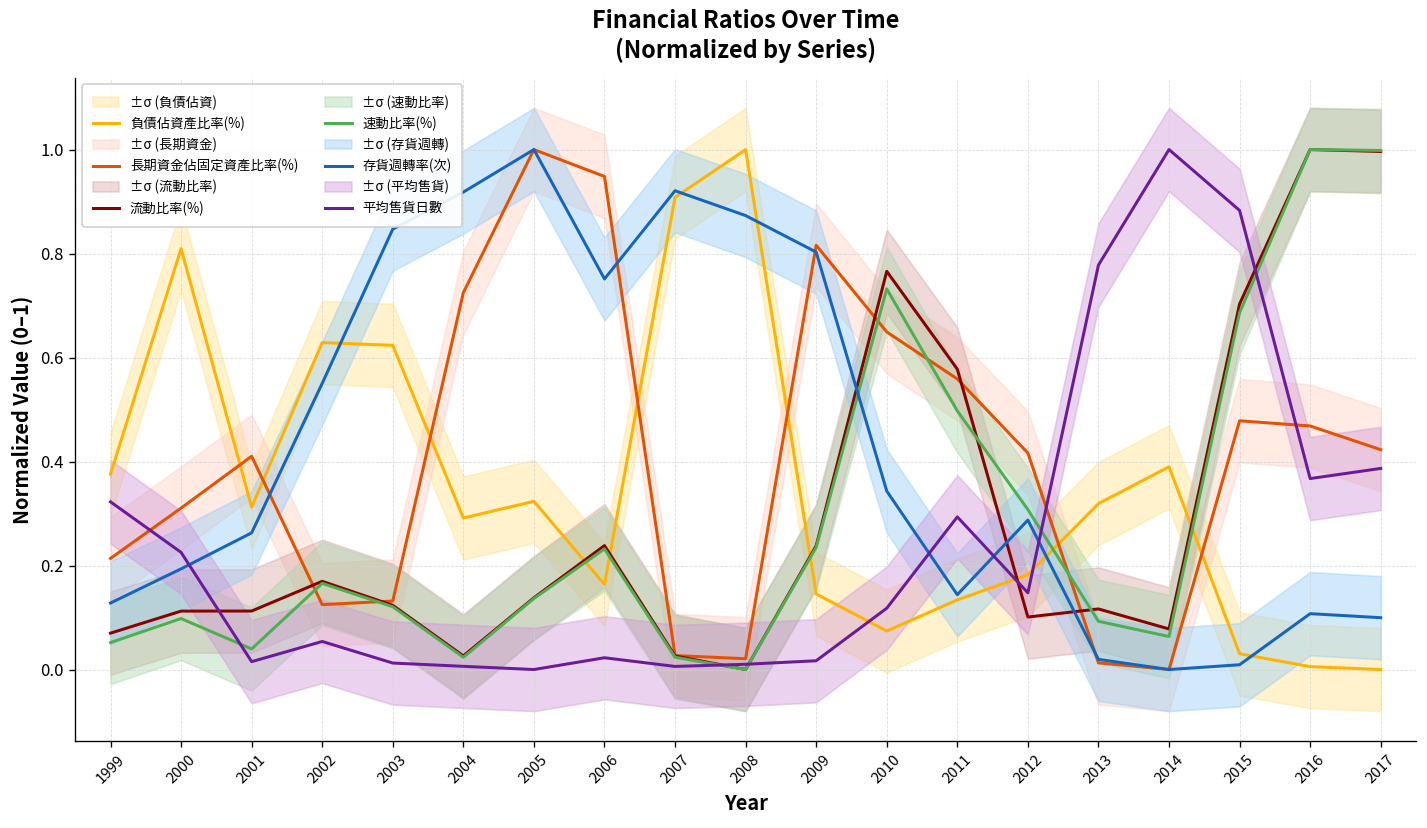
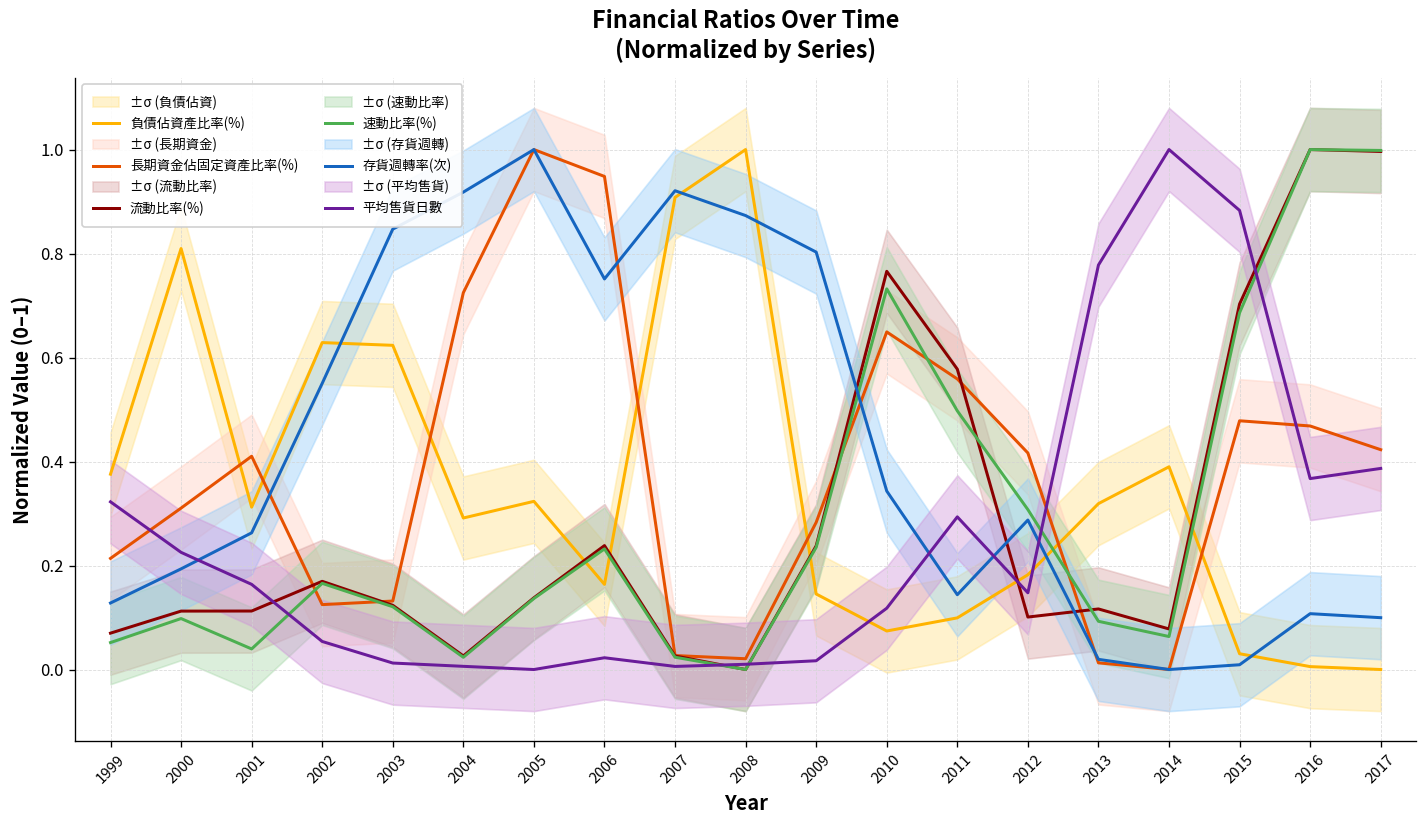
平均售貨日數, 2001: 0.02 -> 0.16
長期資金佔固定資產比率(%), 2009: 0.82 -> 0.28
負債佔資產比率(%), 2011: 0.13 -> 0.10
